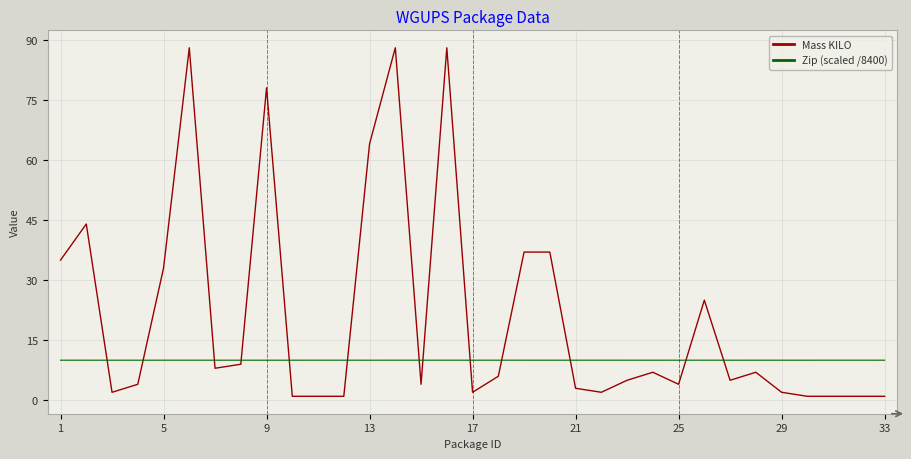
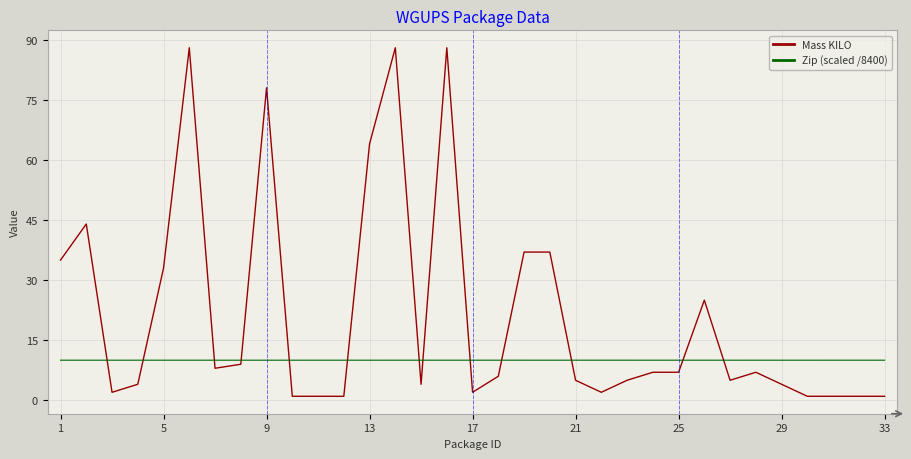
Mass KILO, 21: 3 -> 5
Mass KILO, 25: 4 -> 7
Mass KILO, 29: 2 -> 4
